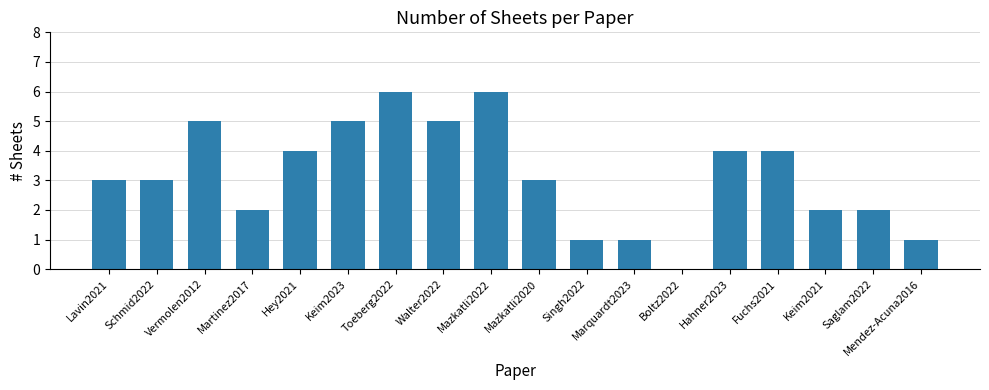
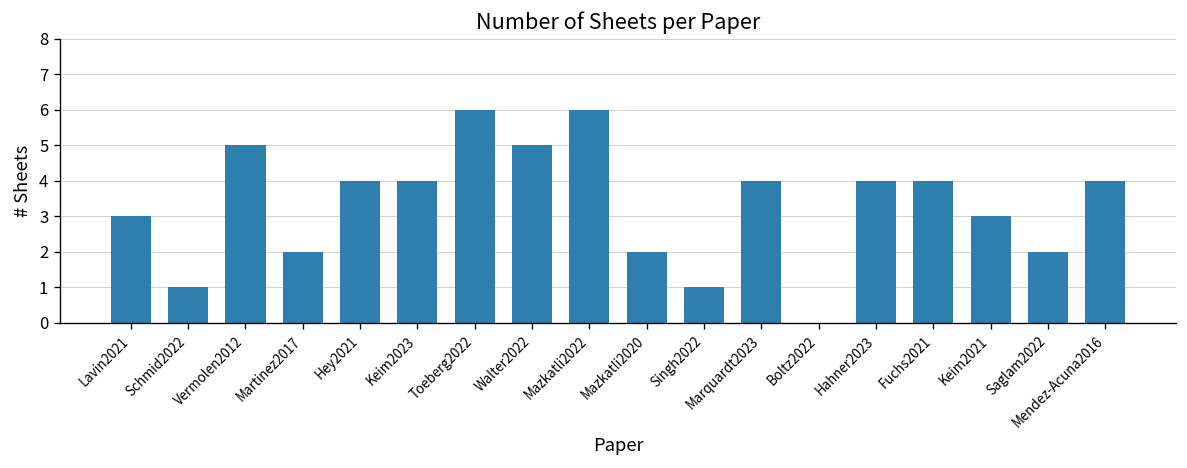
Schmid2022: 3 -> 1
Keim2023: 5 -> 4
Mazkatli2020: 3 -> 2
Marquardt2023: 1 -> 4
Keim2021: 2 -> 3
Mendez-Acuna2016: 1 -> 4
